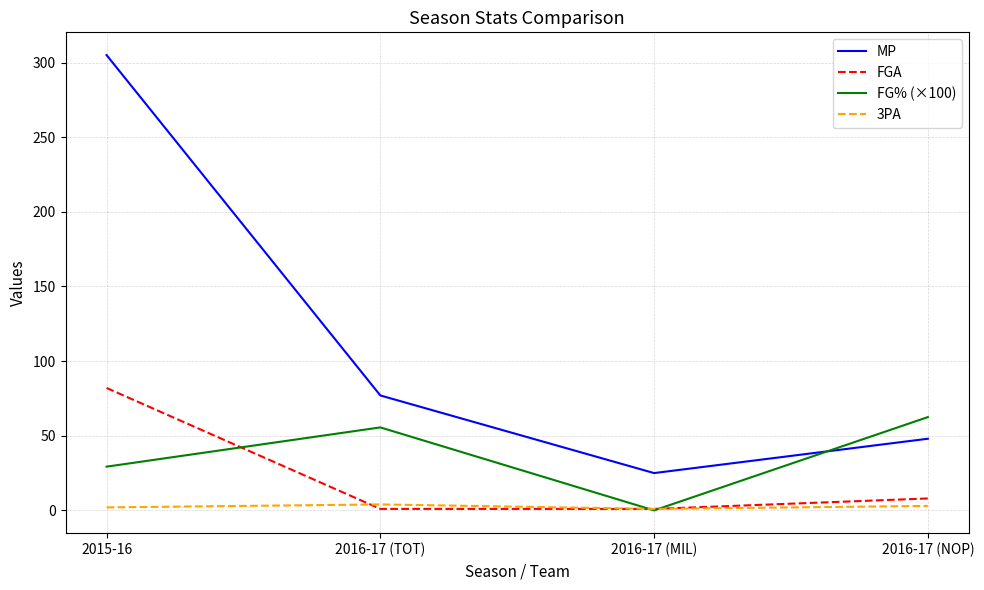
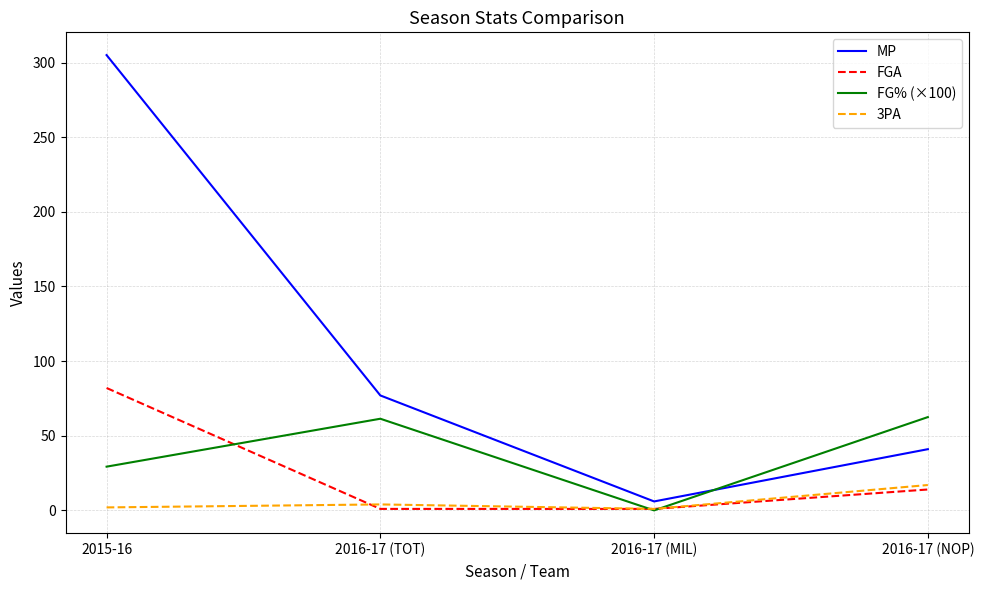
FG% (×100), 2016-17 (TOT): 56 -> 61
MP, 2016-17 (MIL): 25 -> 6
MP, 2016-17 (NOP): 48 -> 41
FGA, 2016-17 (NOP): 8 -> 14
3PA, 2016-17 (NOP): 3 -> 17
